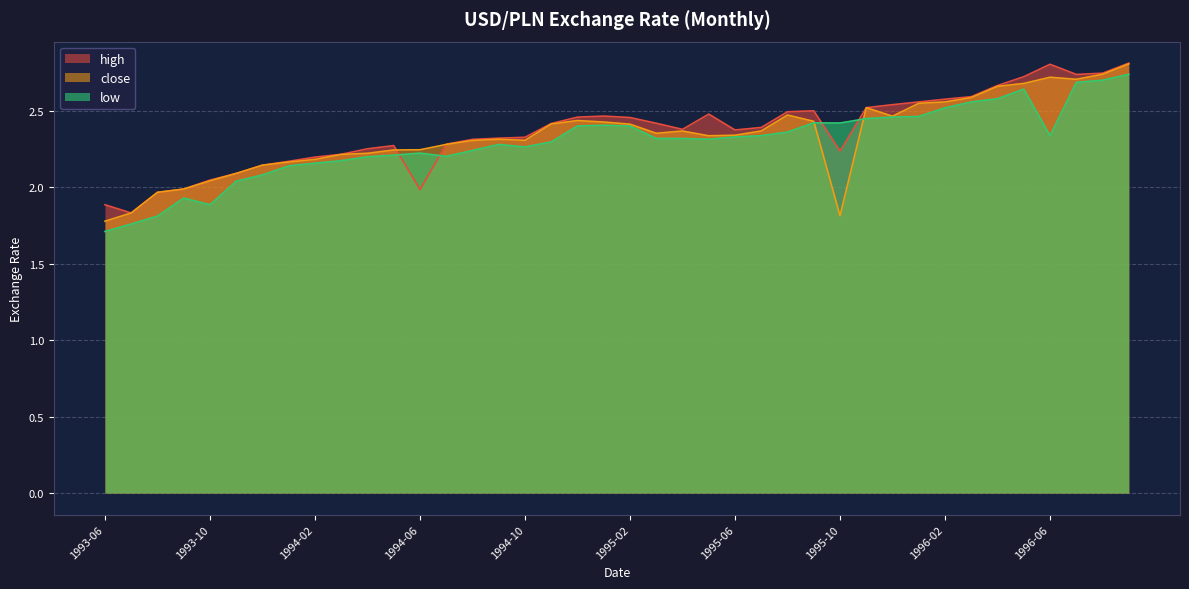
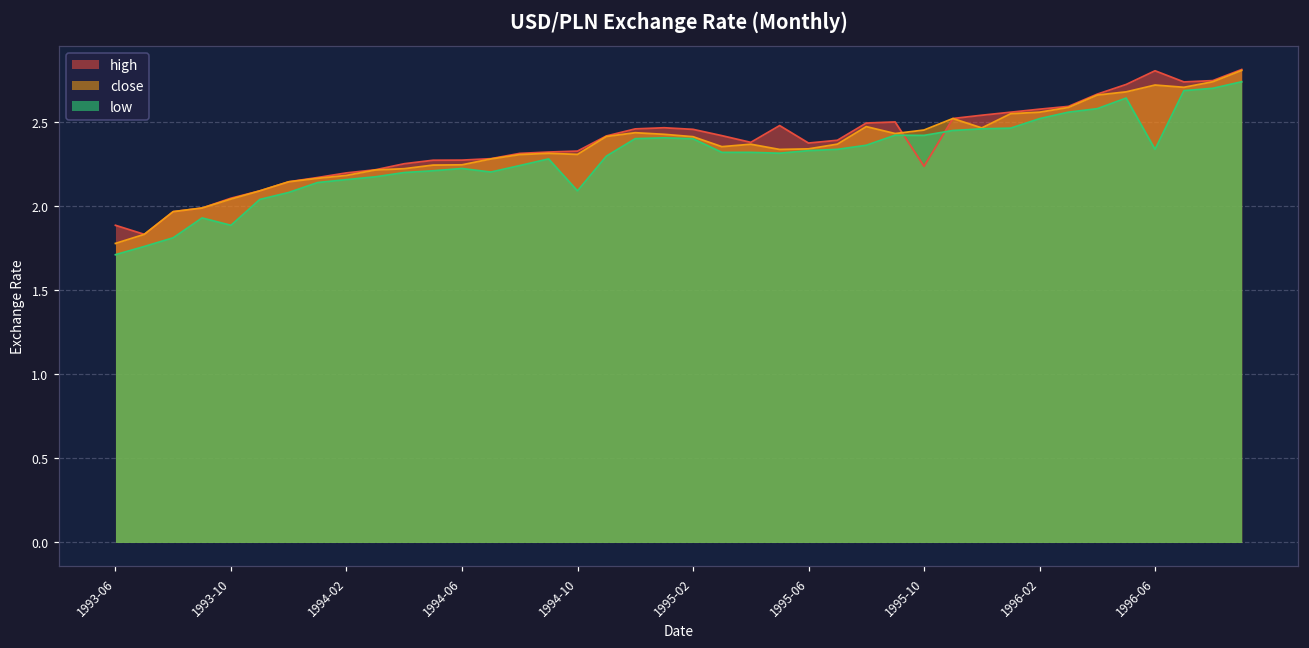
high, 1994-06: 1.99 -> 2.27
low, 1994-10: 2.26 -> 2.09
close, 1995-10: 1.81 -> 2.45
